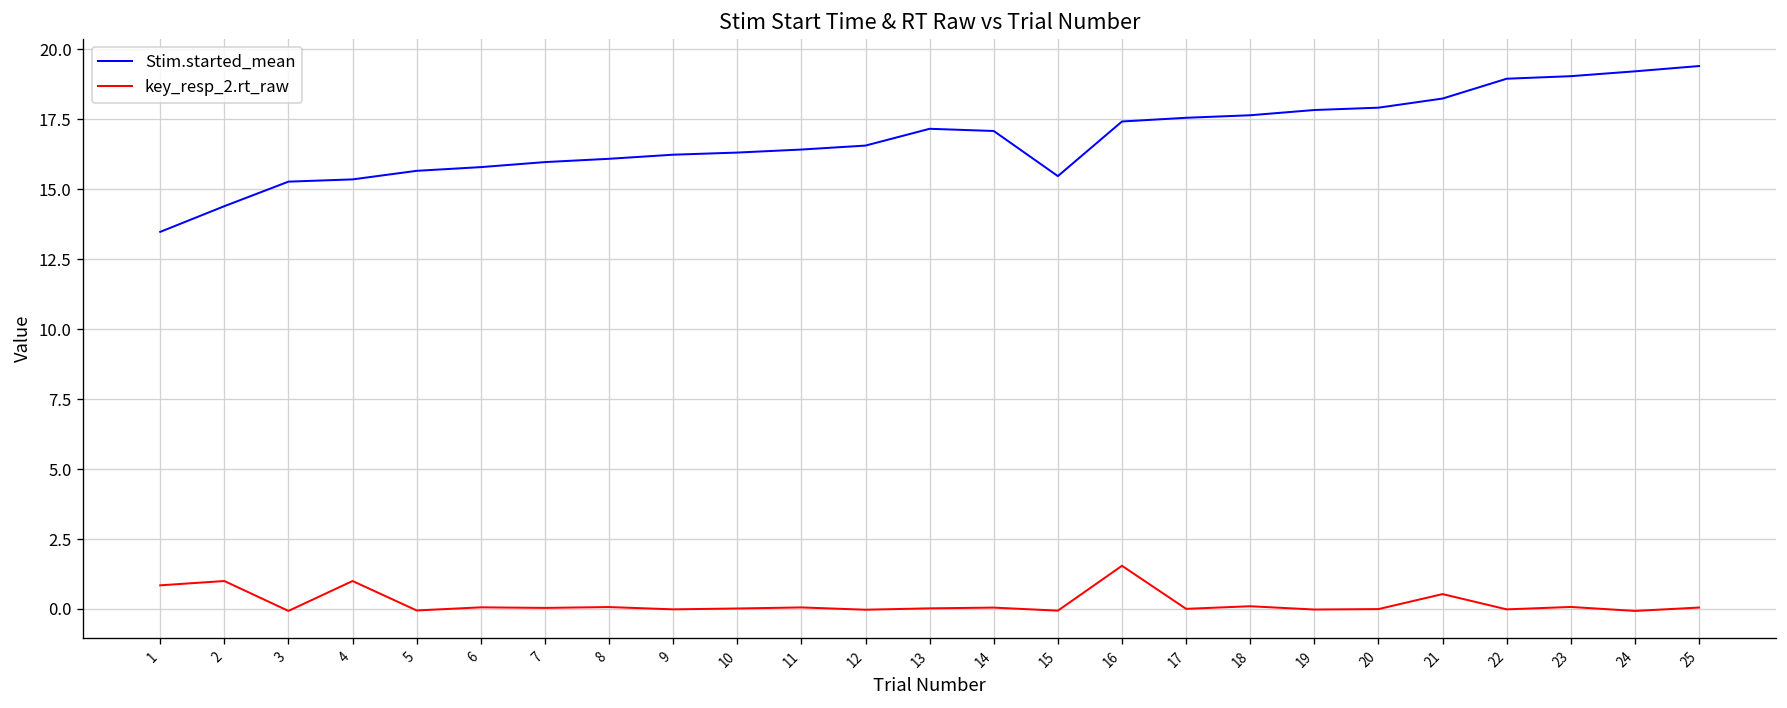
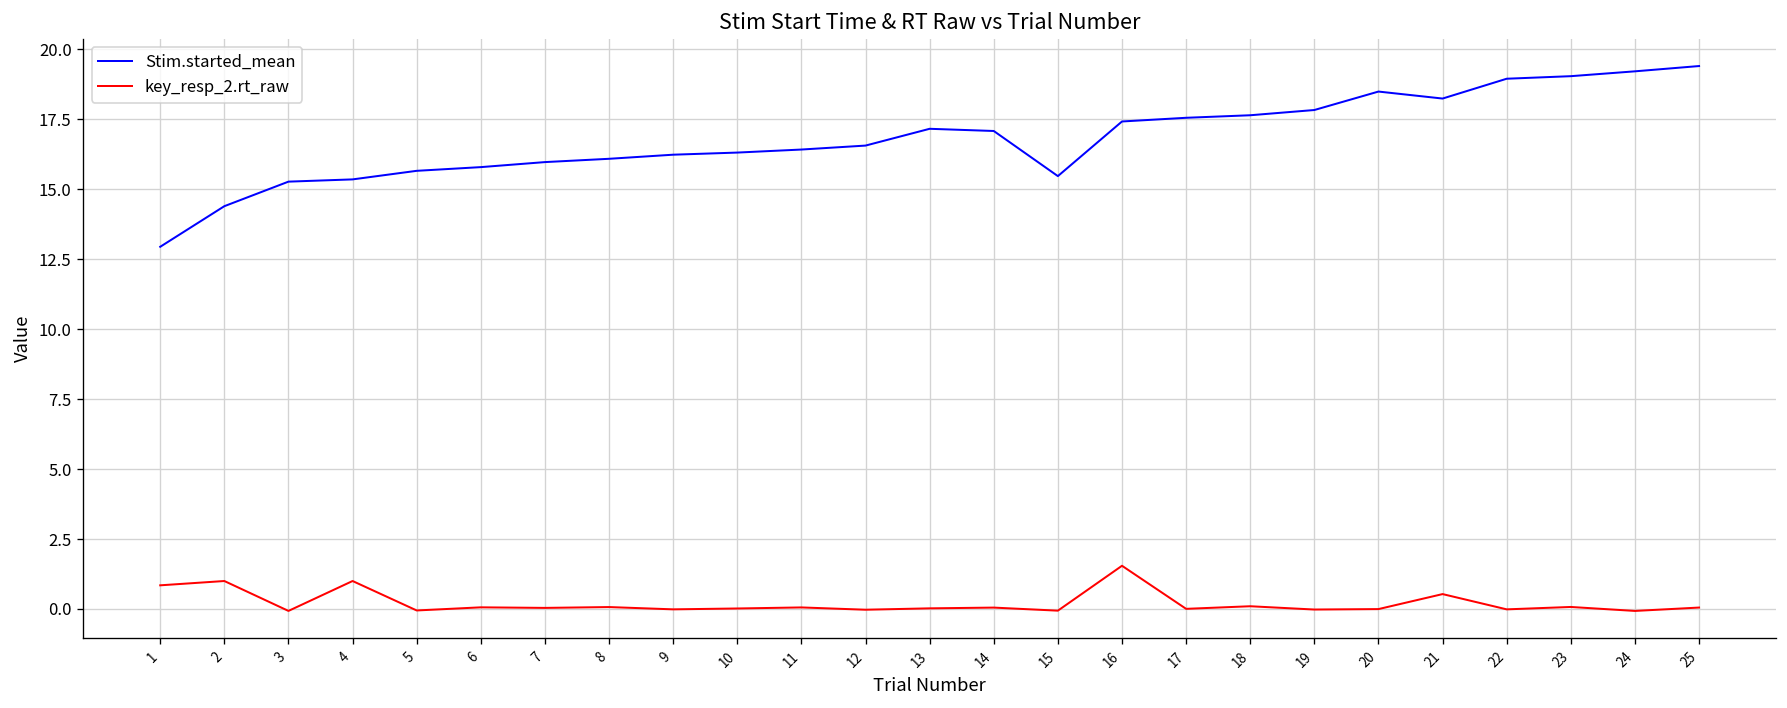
Stim.started_mean, 1: 13.5 -> 12.9
Stim.started_mean, 20: 17.9 -> 18.5
